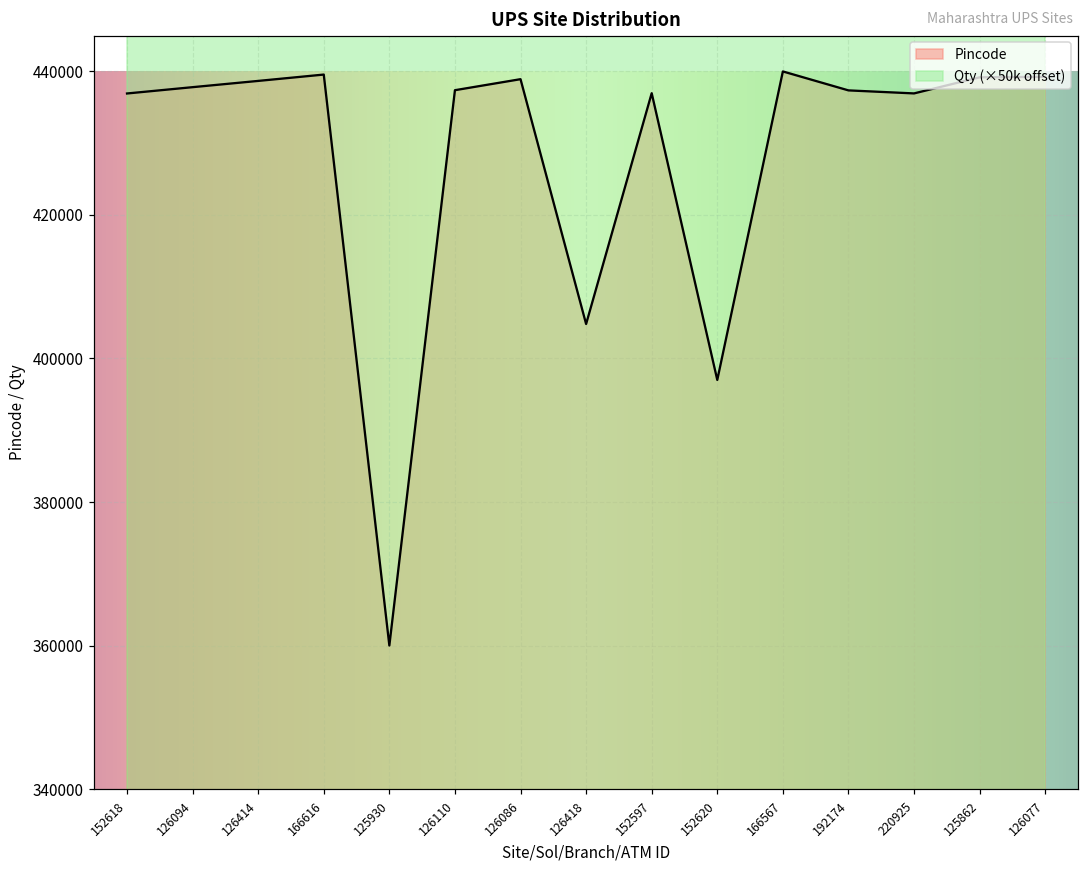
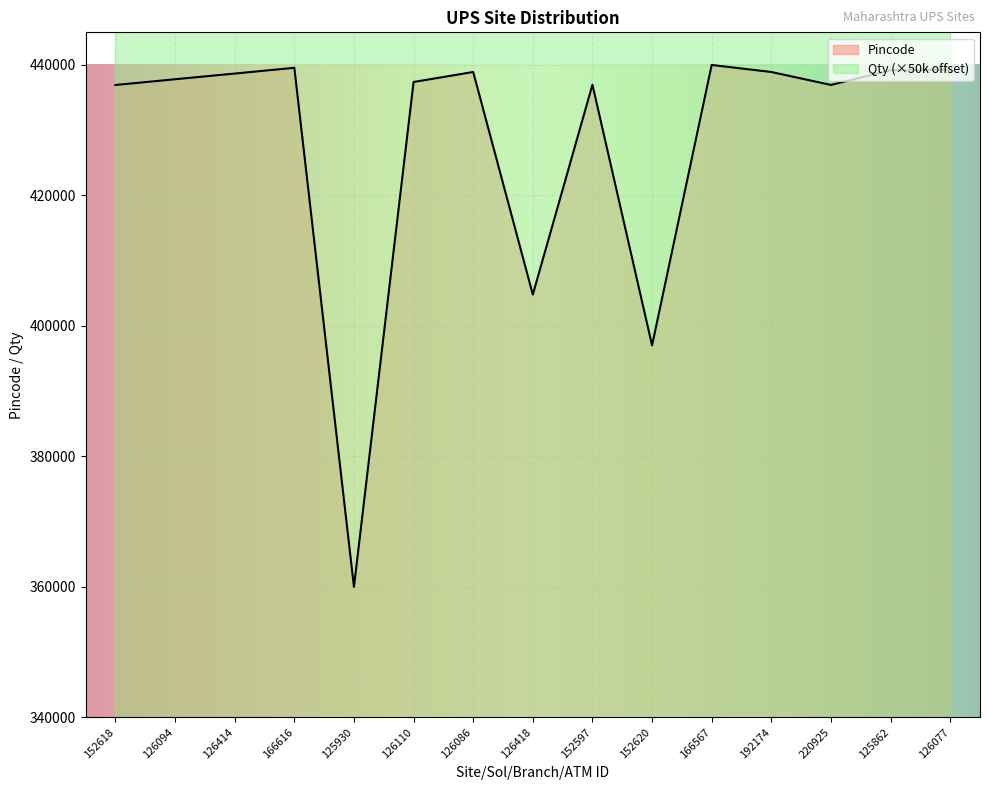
Pincode, 192174: 437000 -> 439000
